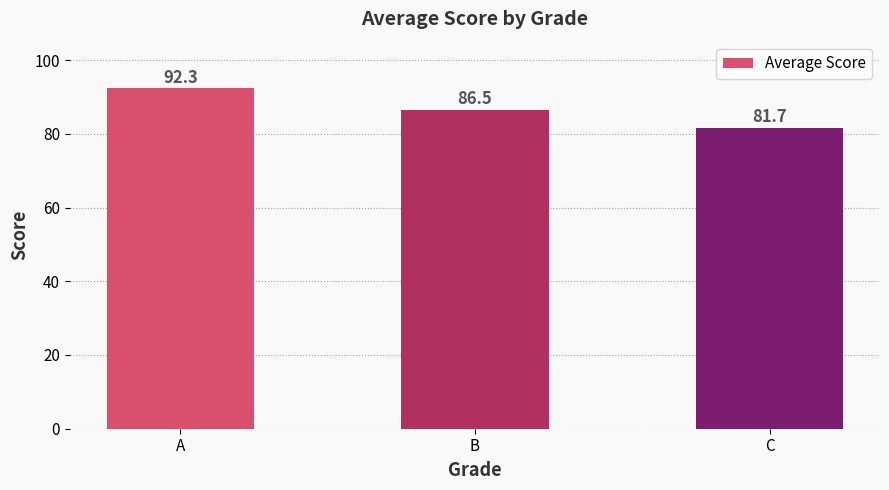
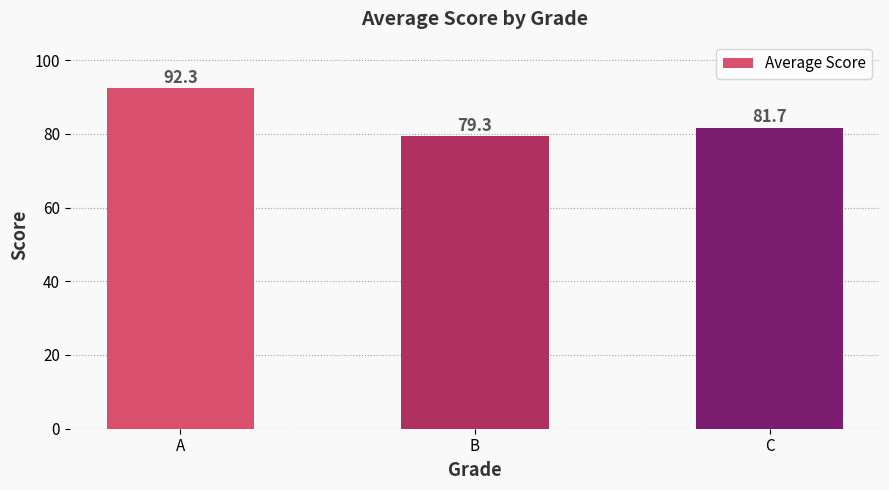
B: 86.5 -> 79.3
